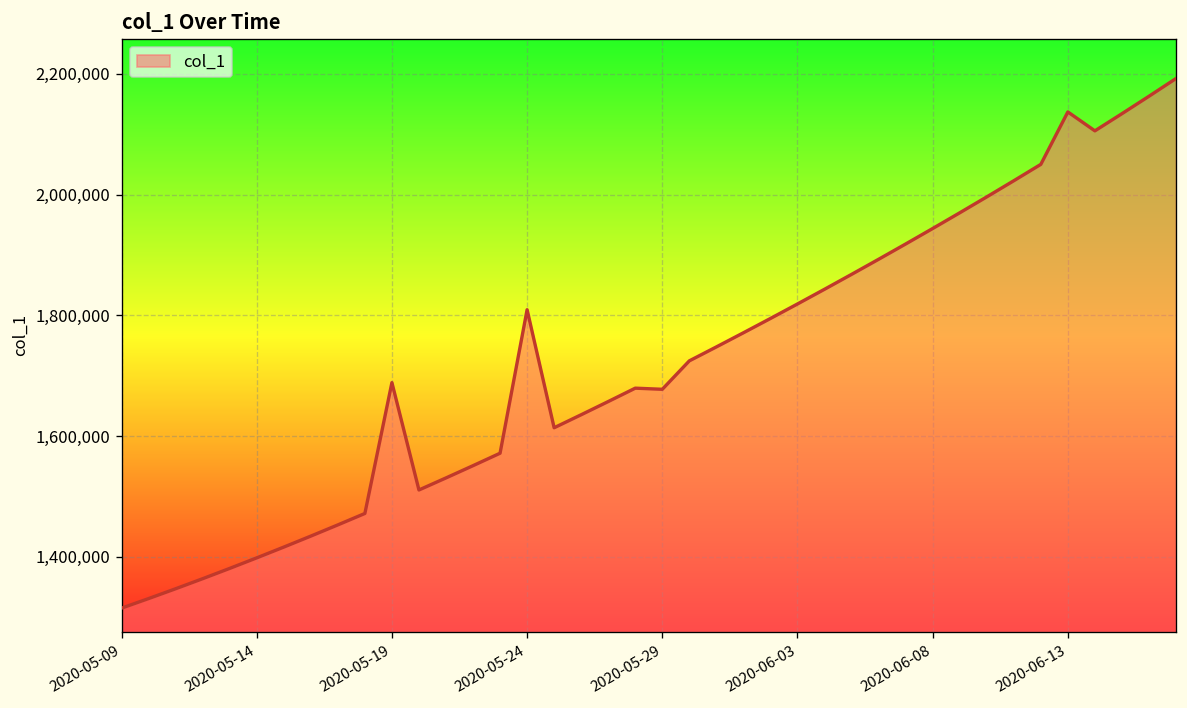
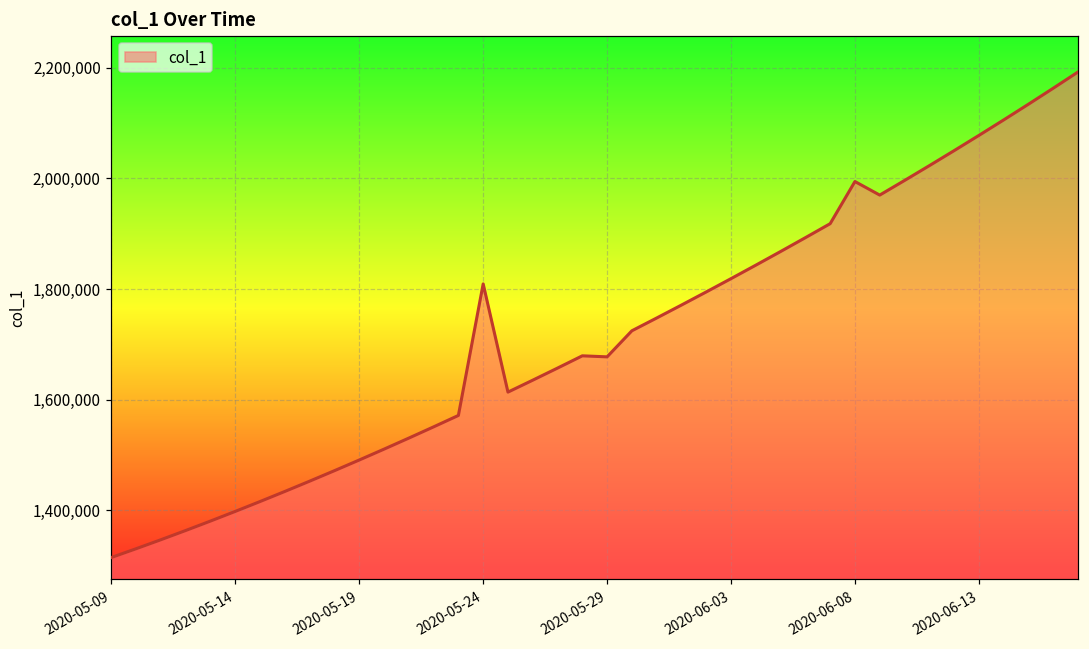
2020-05-19: 1,690,000 -> 1,490,000
2020-06-08: 1,940,000 -> 1,990,000
2020-06-13: 2,140,000 -> 2,080,000
